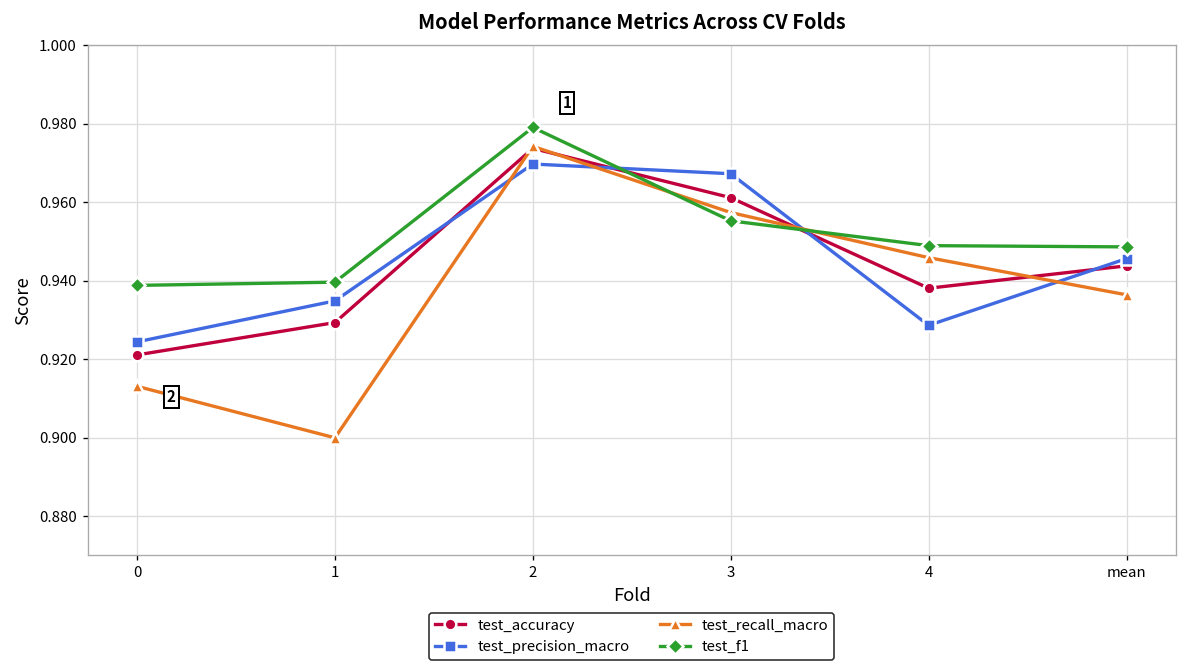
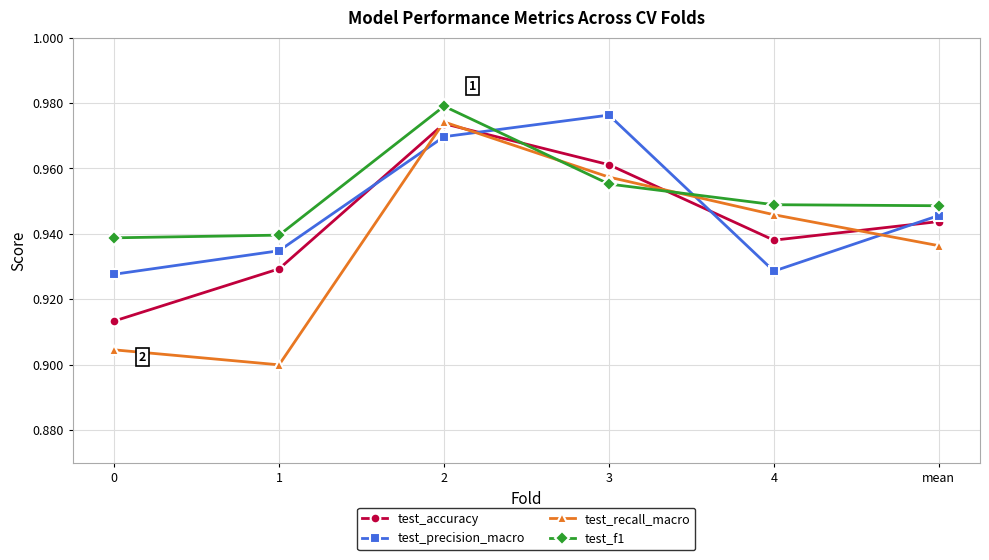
test_accuracy, 0: 0.921 -> 0.913
test_precision_macro, 0: 0.924 -> 0.928
test_recall_macro, 0: 0.913 -> 0.905
test_precision_macro, 3: 0.967 -> 0.976
